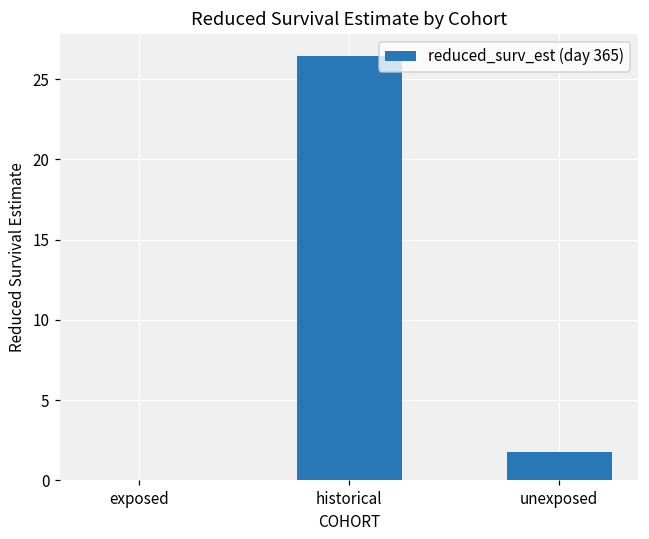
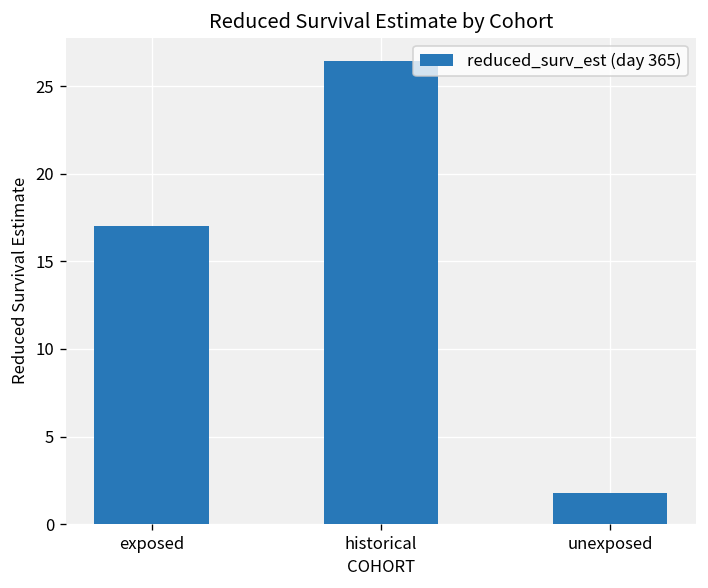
exposed: 0 -> 17
